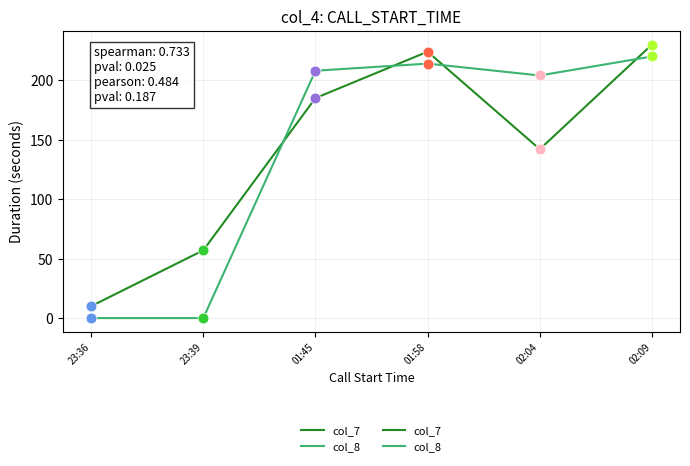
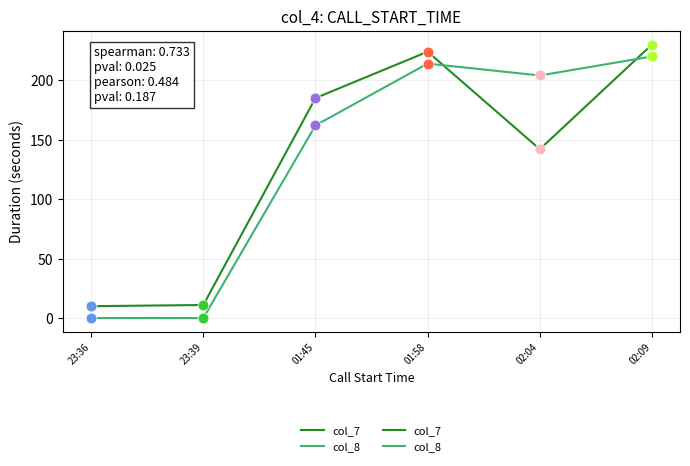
col_7, 23:39: 57 -> 11
col_8, 01:45: 208 -> 162
